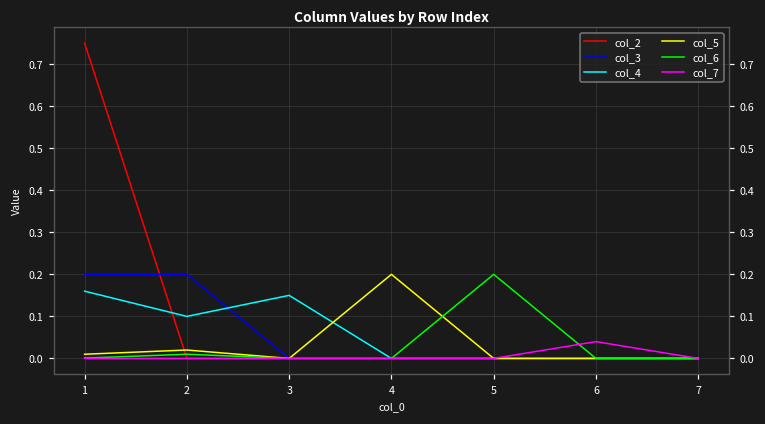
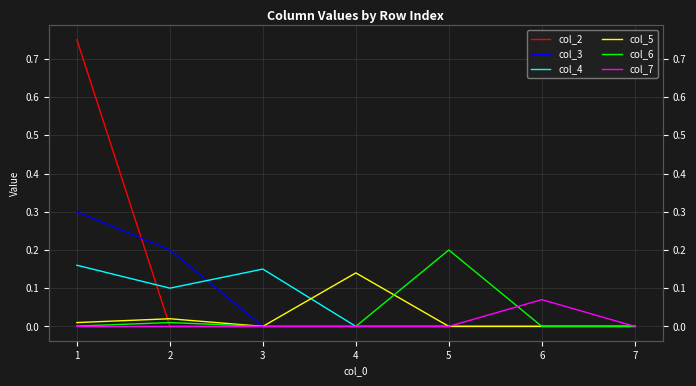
col_3, 1: 0.2 -> 0.3
col_5, 4: 0.20 -> 0.14
col_7, 6: 0.04 -> 0.07
